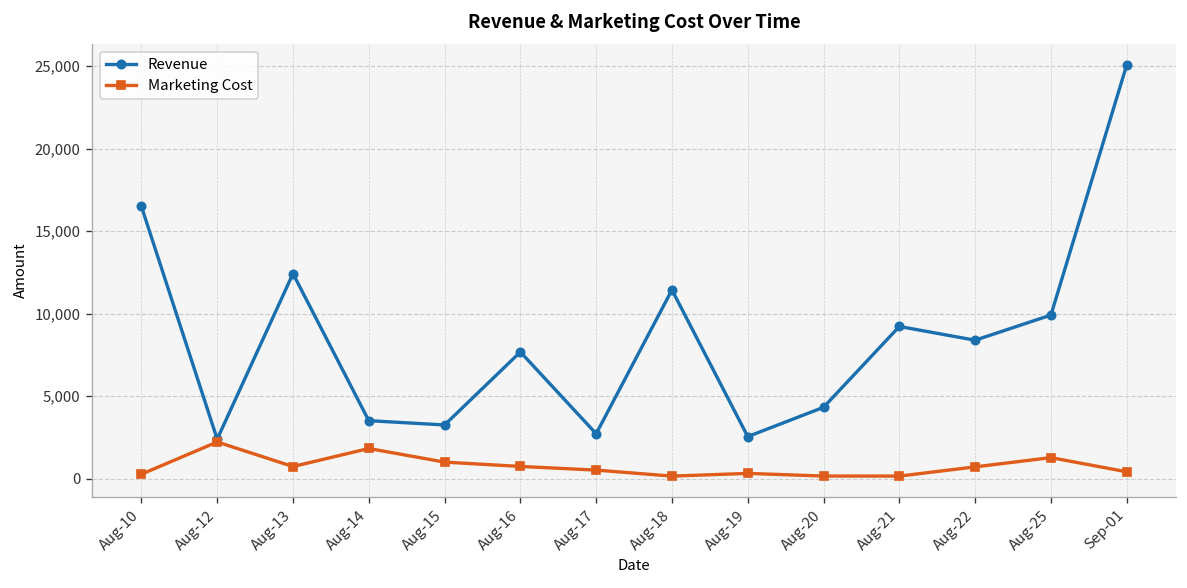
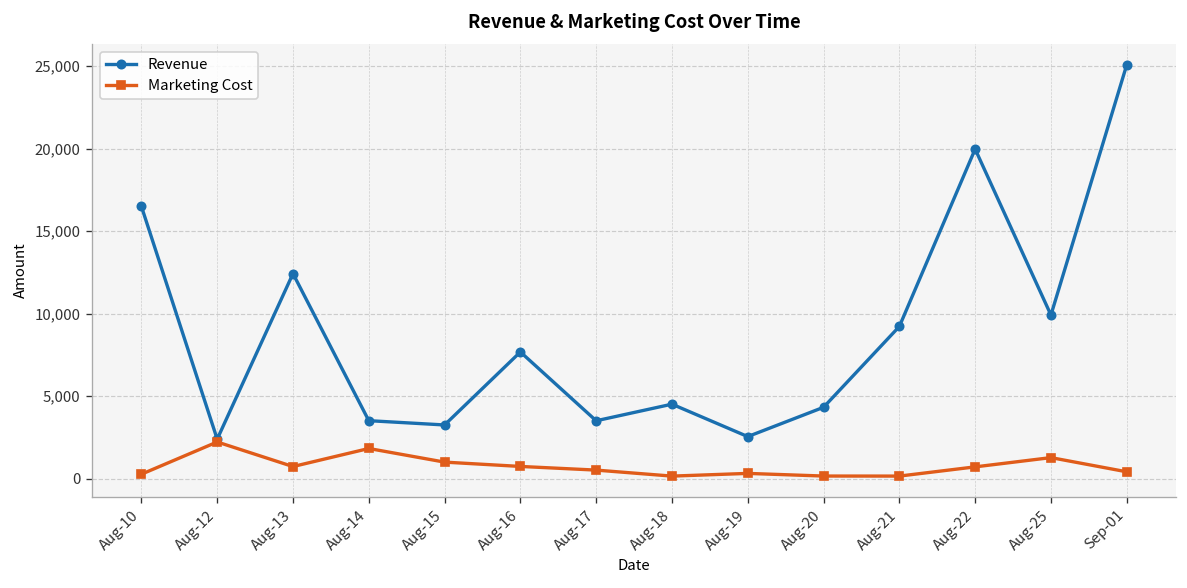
Revenue, Aug-17: 2,700 -> 3,500
Revenue, Aug-18: 11,400 -> 4,500
Revenue, Aug-22: 8,400 -> 20,000
